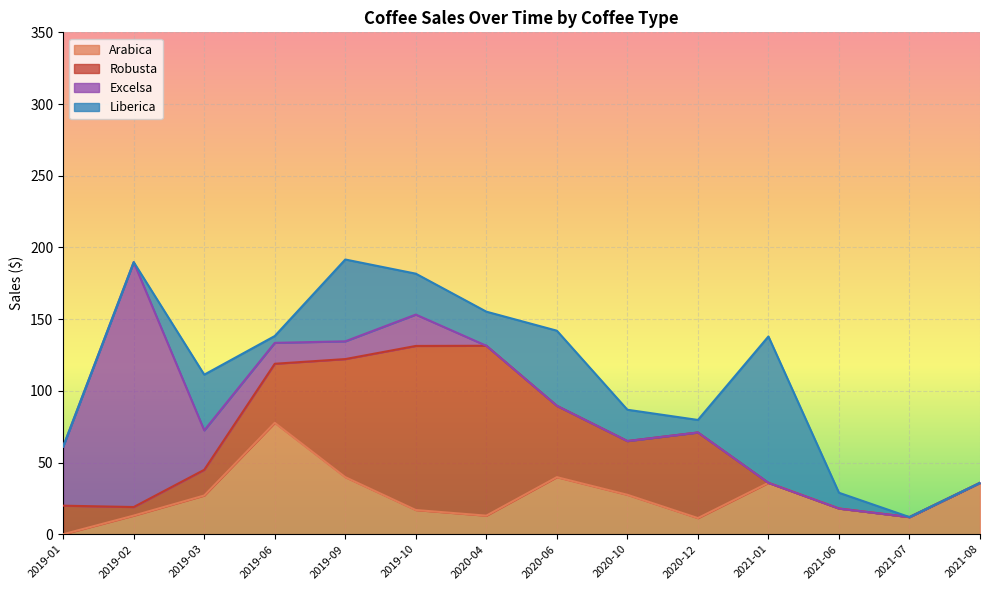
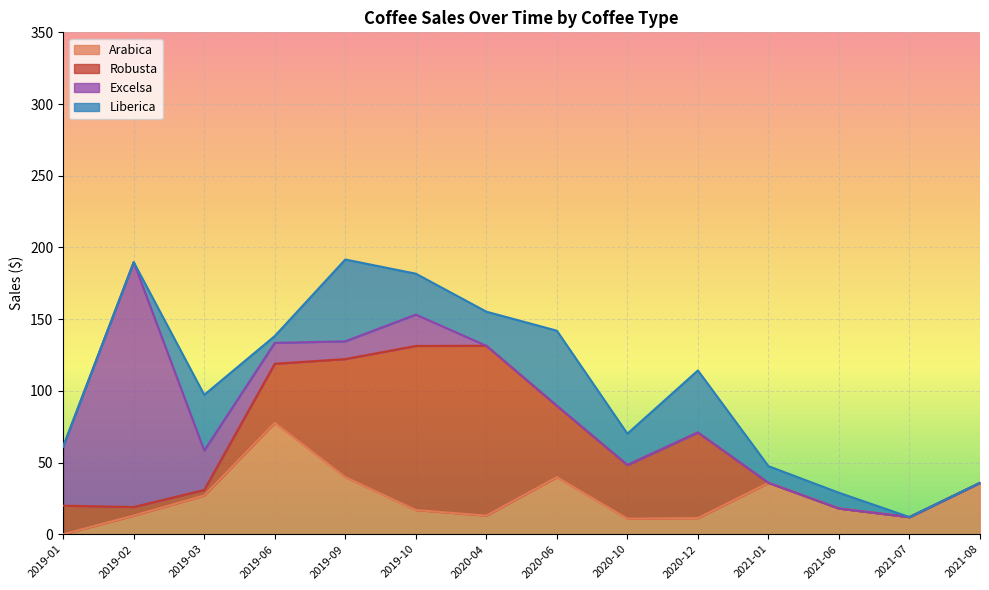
Robusta, 2019-03: 18 -> 4
Arabica, 2020-10: 28 -> 11
Liberica, 2020-12: 9 -> 43
Liberica, 2021-01: 102 -> 12
